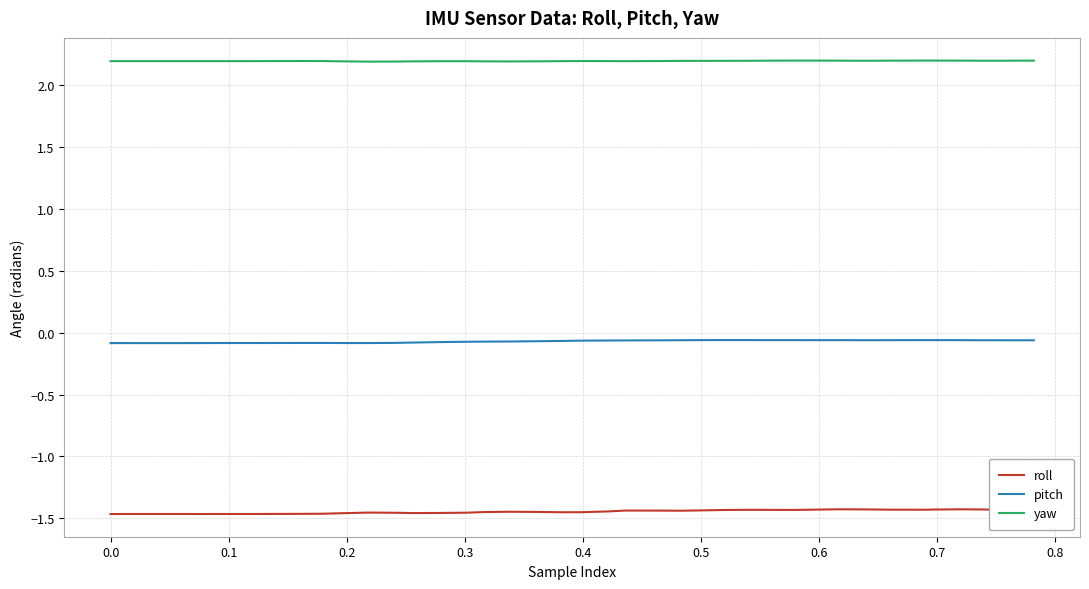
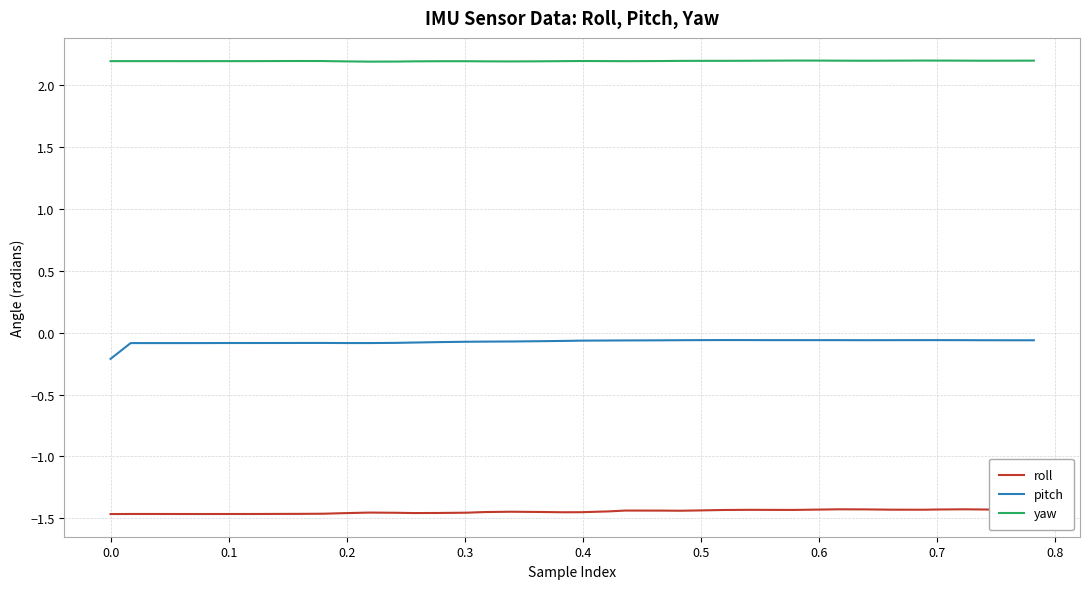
pitch, 0.0: -0.08 -> -0.21
